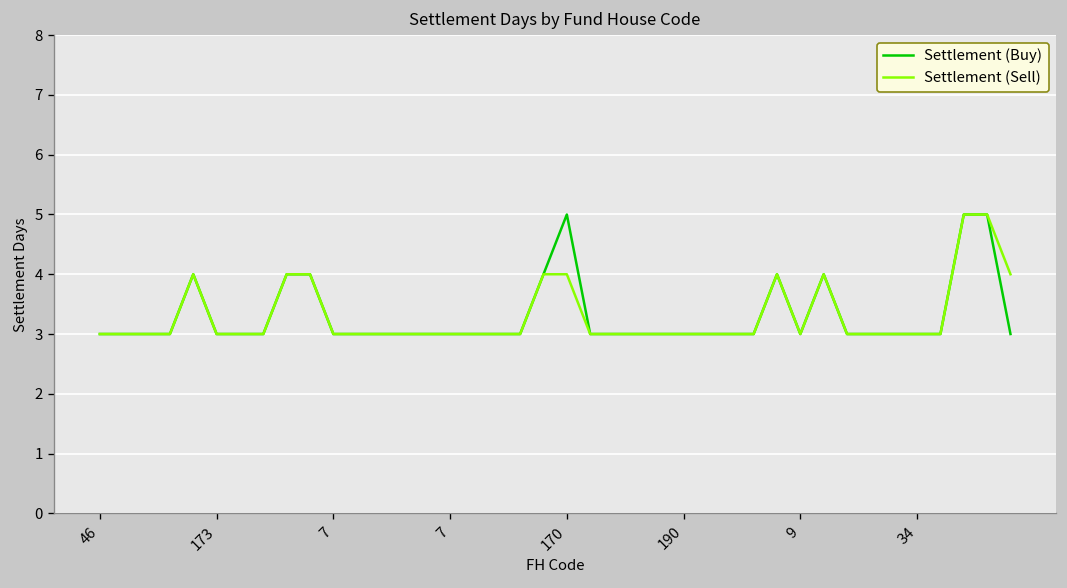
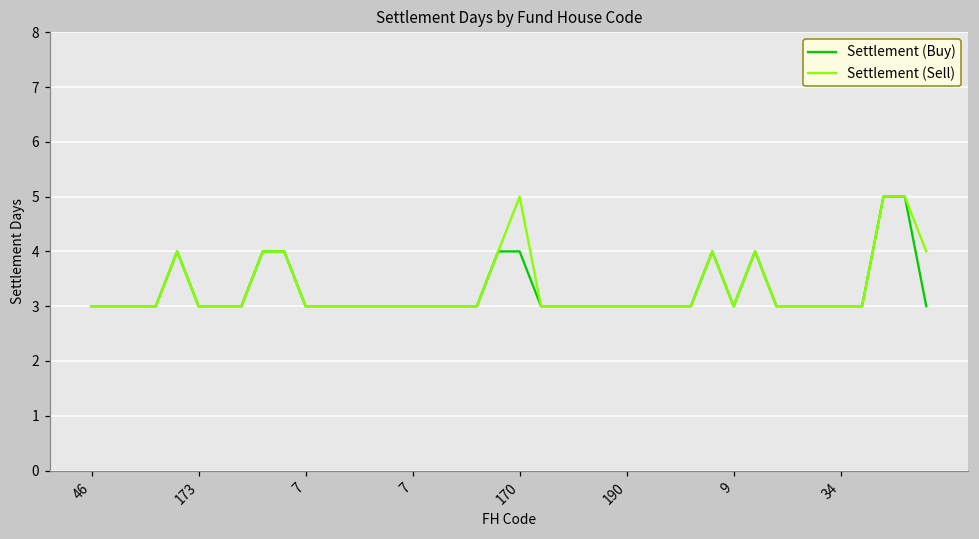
Settlement (Buy), 170: 5 -> 4
Settlement (Sell), 170: 4 -> 5
